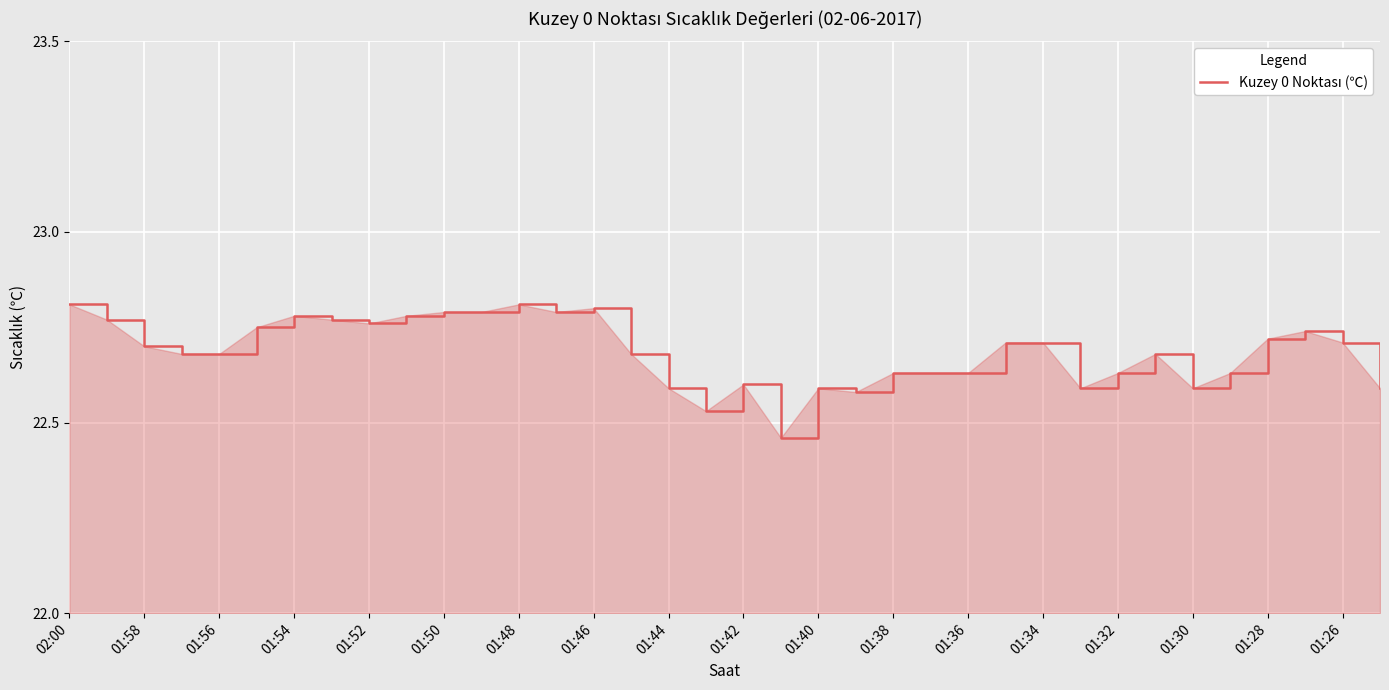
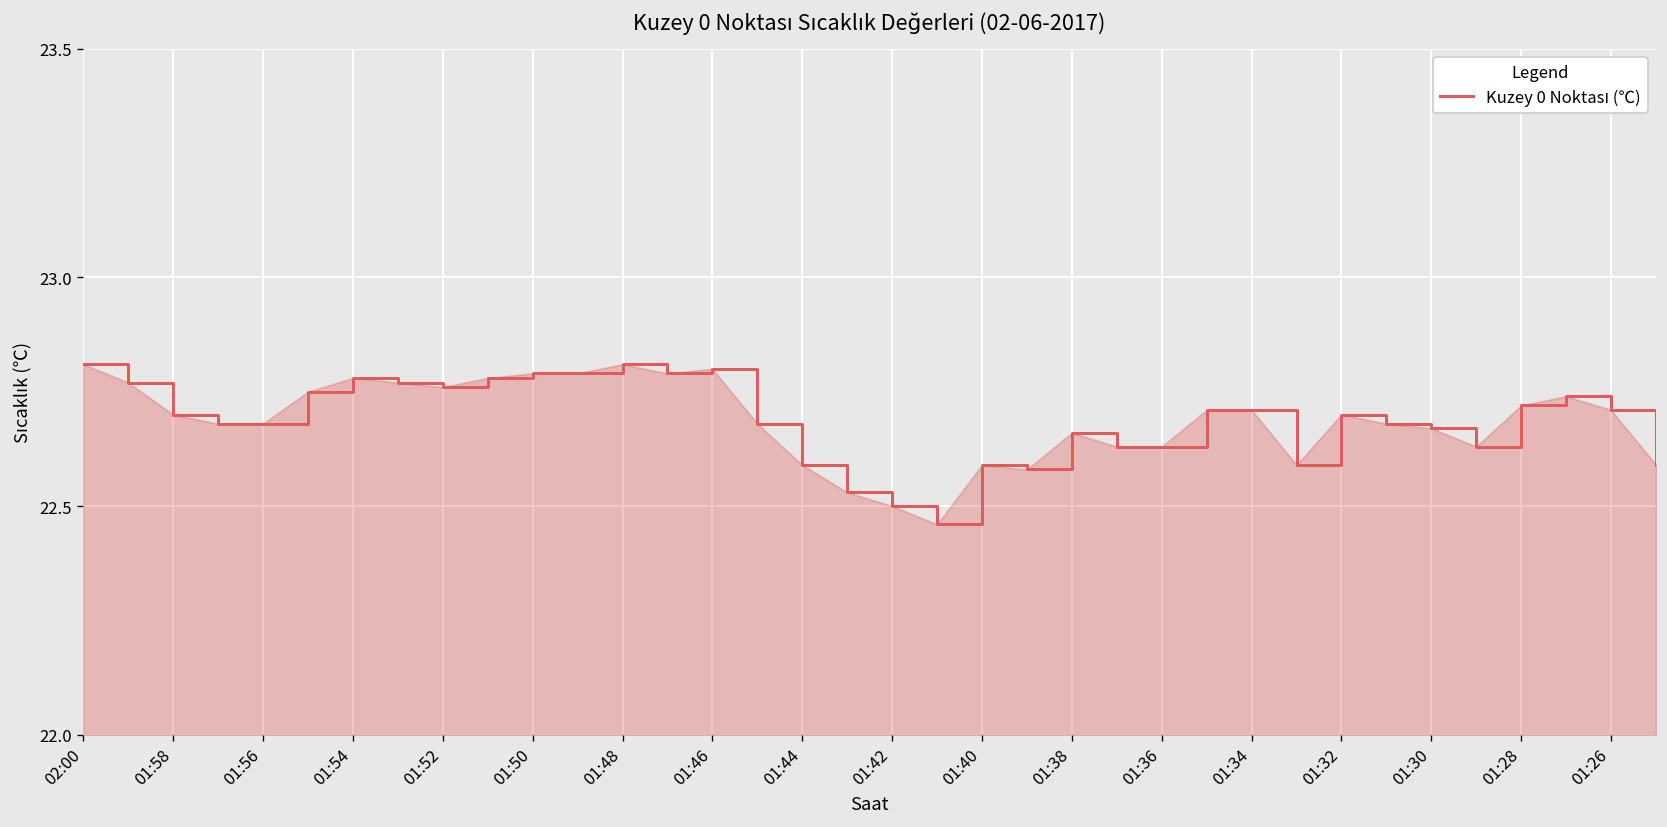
01:42: 22.6 -> 22.5
01:38: 22.63 -> 22.66
01:32: 22.63 -> 22.70
01:30: 22.59 -> 22.67
